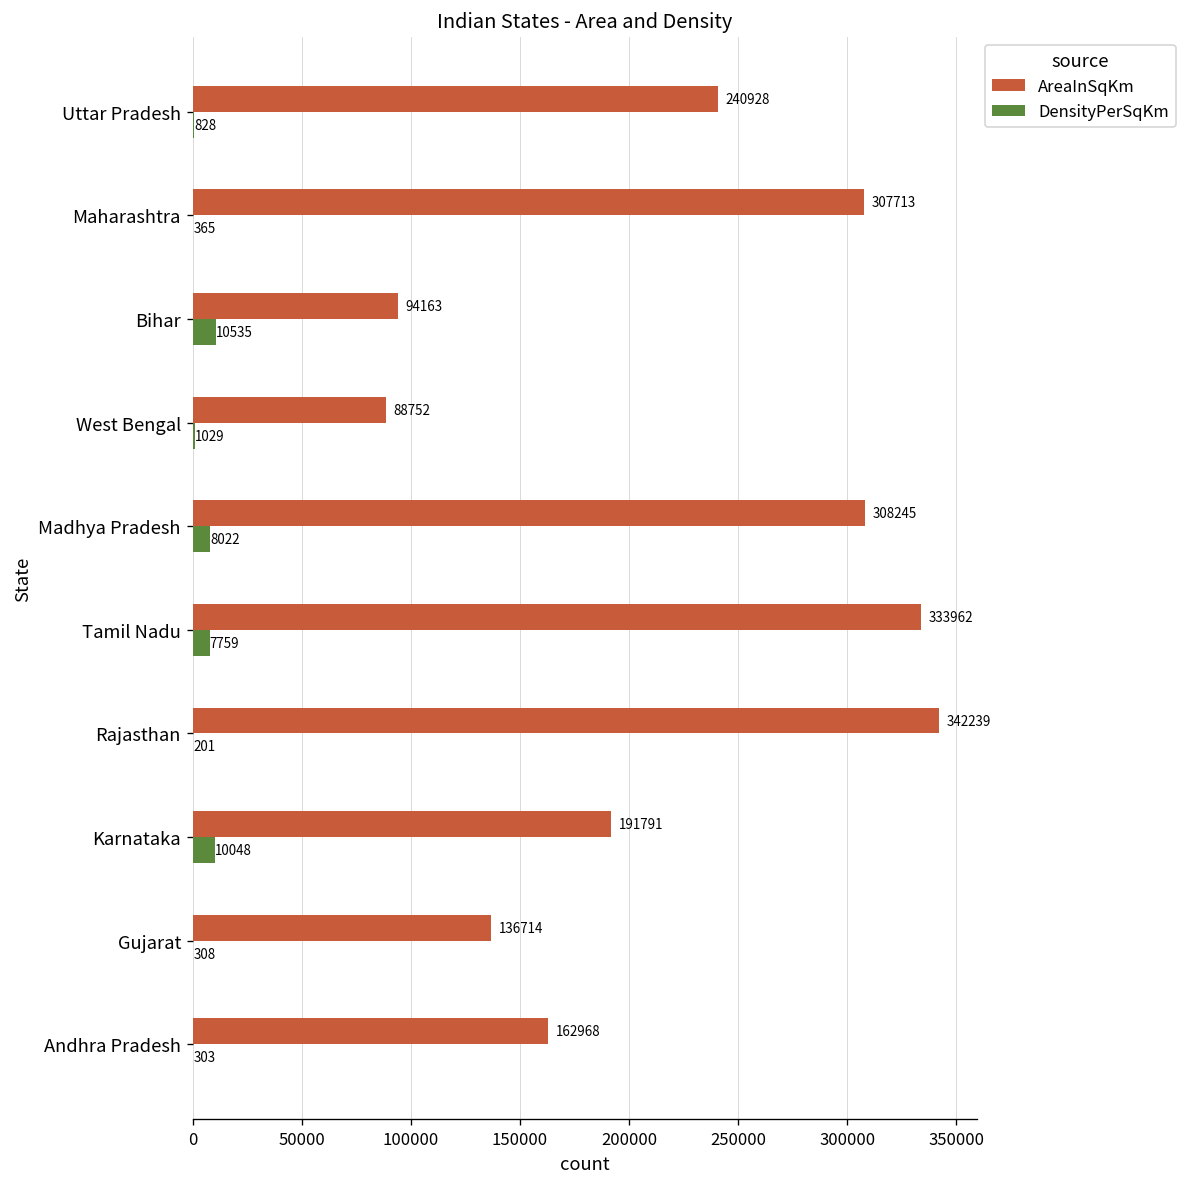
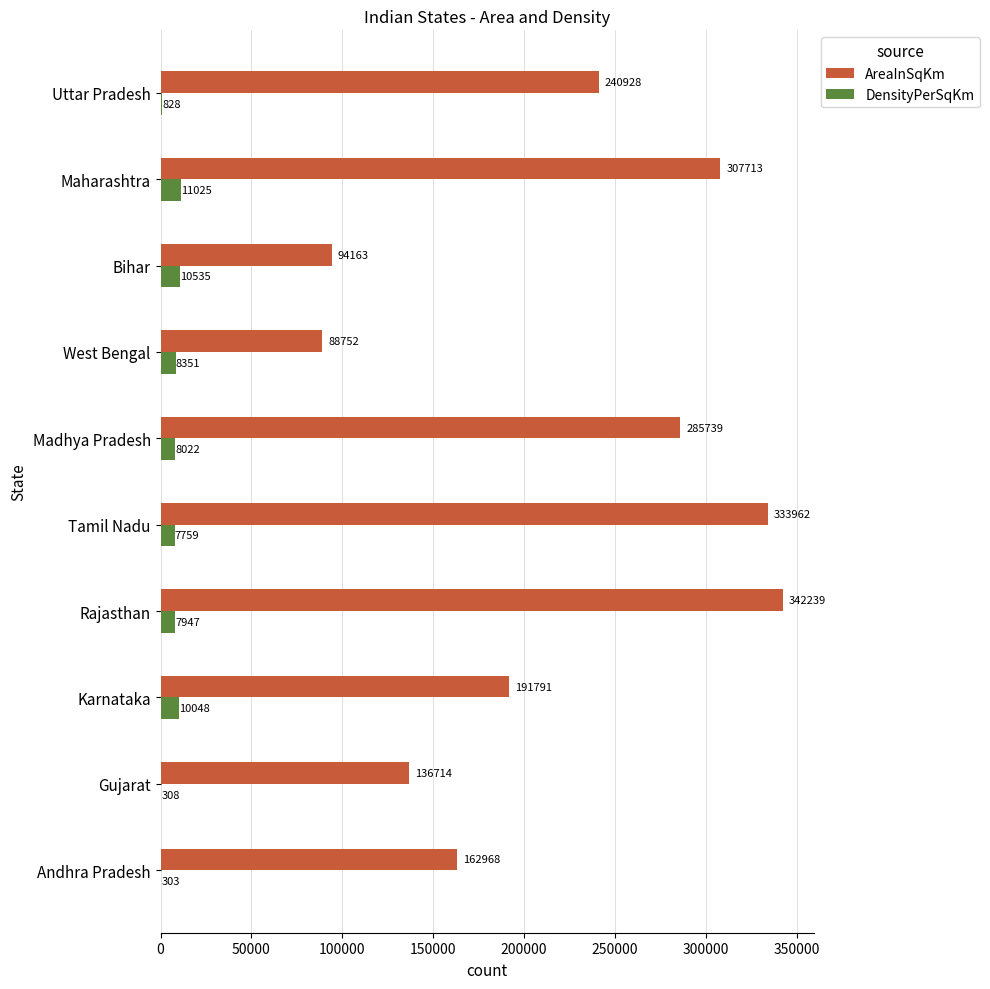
DensityPerSqKm, Maharashtra: 365 -> 11025
DensityPerSqKm, West Bengal: 1029 -> 8351
AreaInSqKm, Madhya Pradesh: 308245 -> 285739
DensityPerSqKm, Rajasthan: 201 -> 7947
